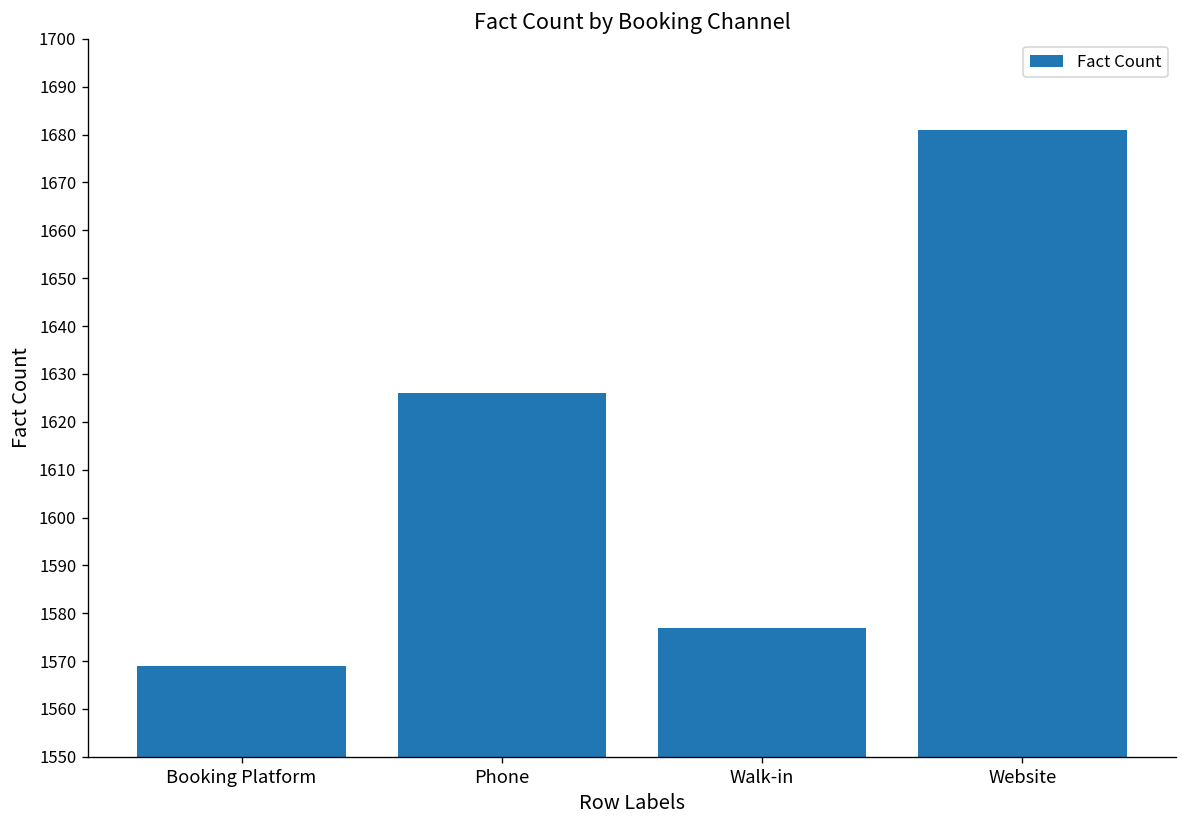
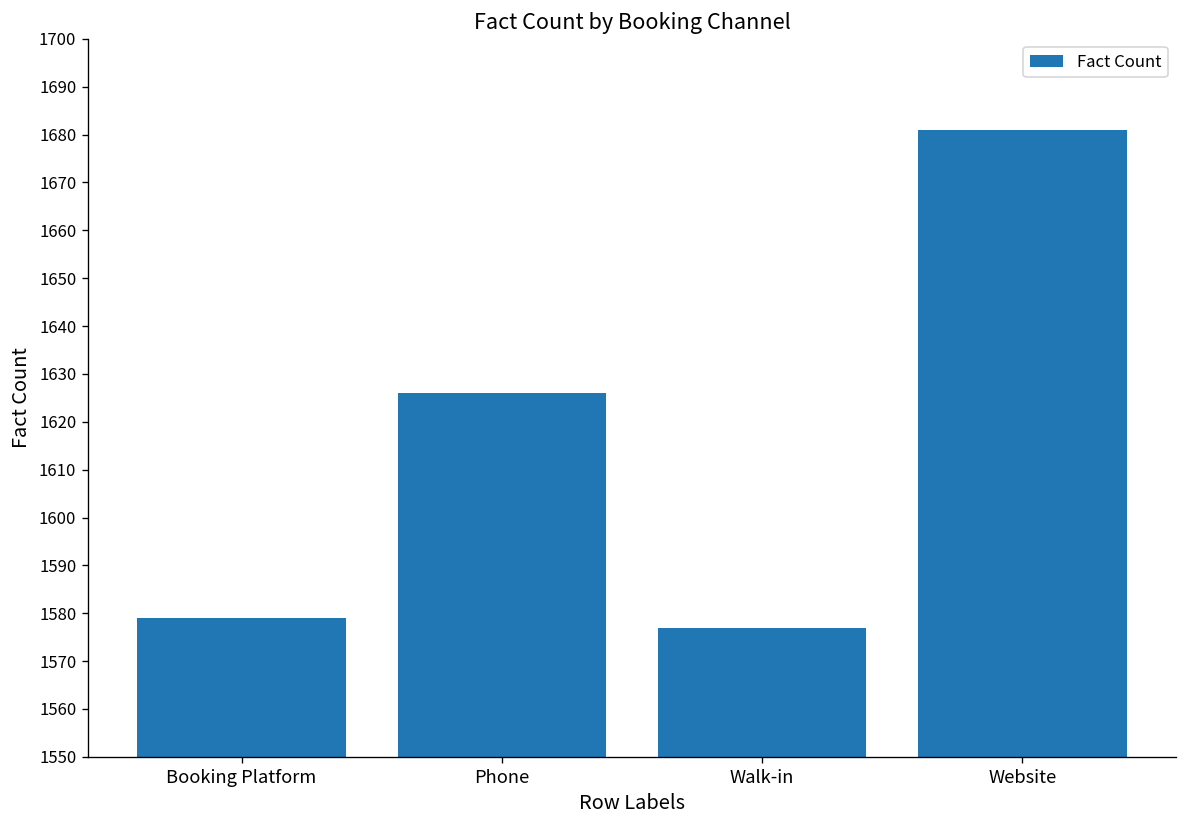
Booking Platform: 1569 -> 1579
